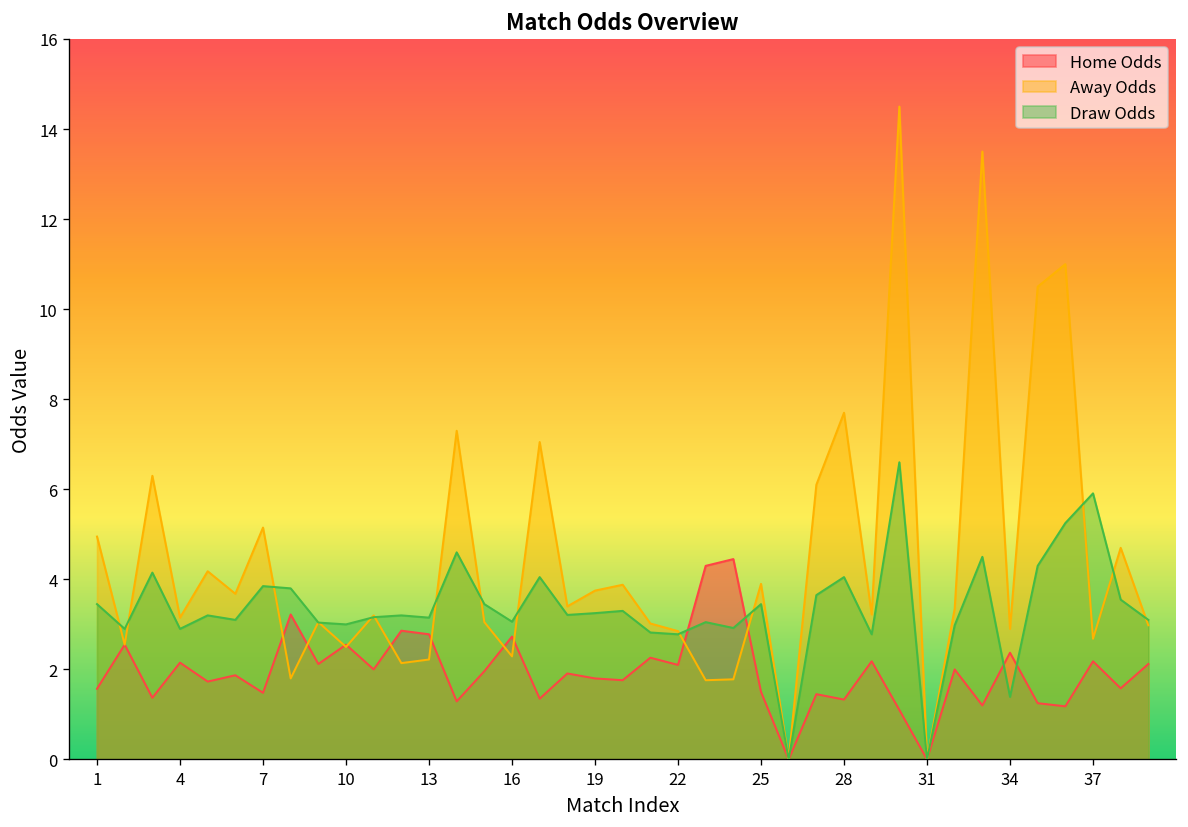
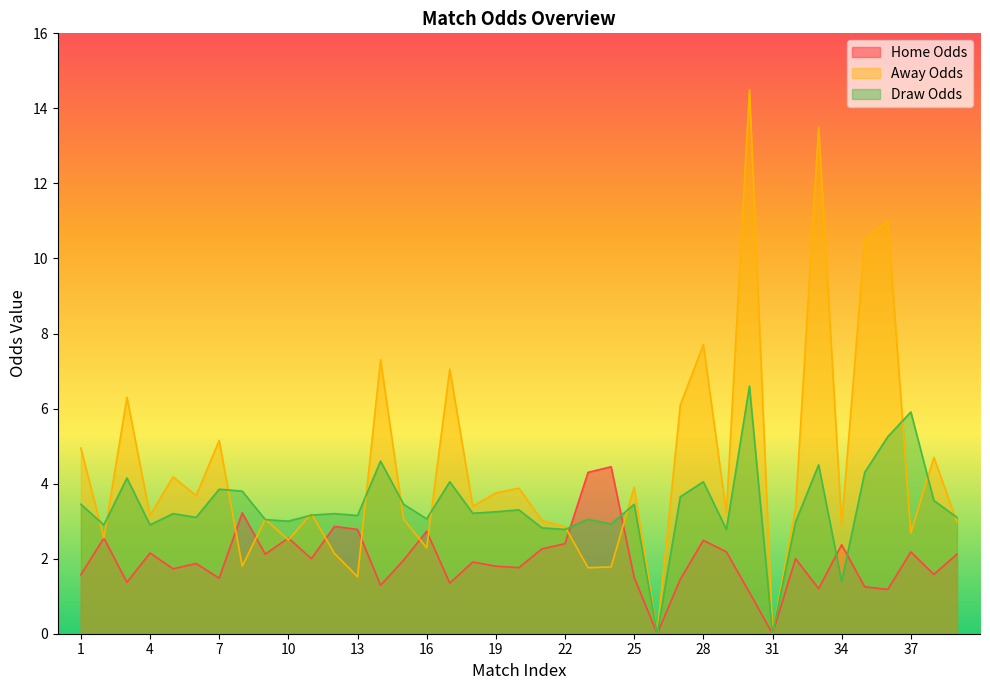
Away Odds, 13: 2.2 -> 1.5
Home Odds, 22: 2.1 -> 2.4
Home Odds, 28: 1.3 -> 2.5
